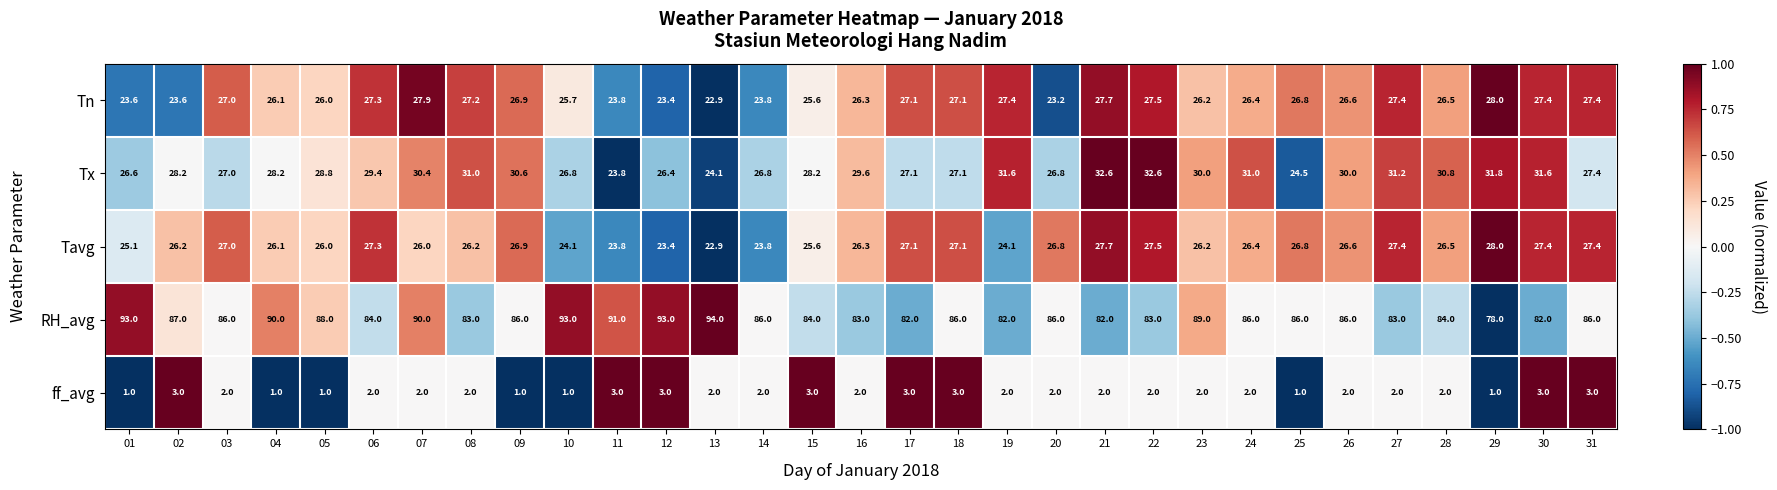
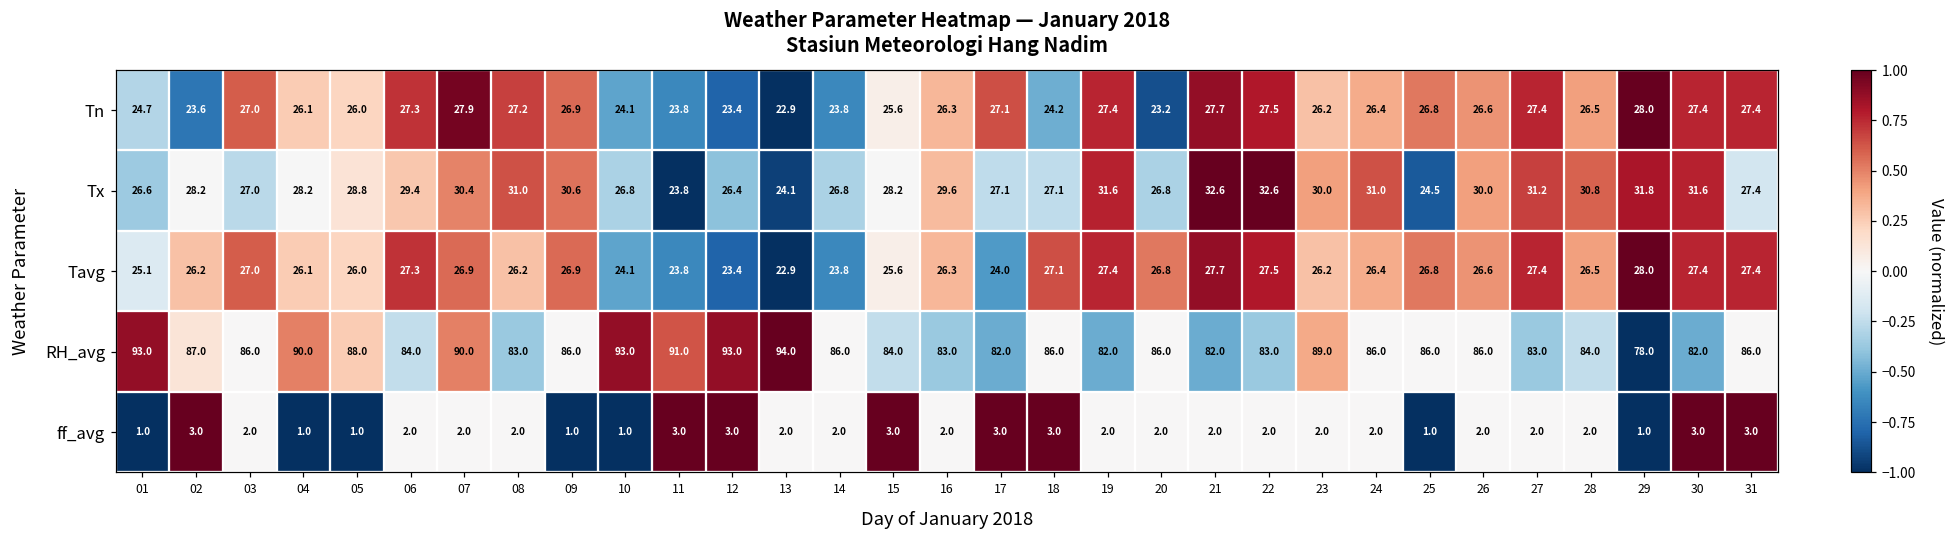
Tn, 01: 23.6 -> 24.7
Tn, 10: 25.7 -> 24.1
Tn, 18: 27.1 -> 24.2
Tavg, 07: 26.0 -> 26.9
Tavg, 17: 27.1 -> 24.0
Tavg, 19: 24.1 -> 27.4
